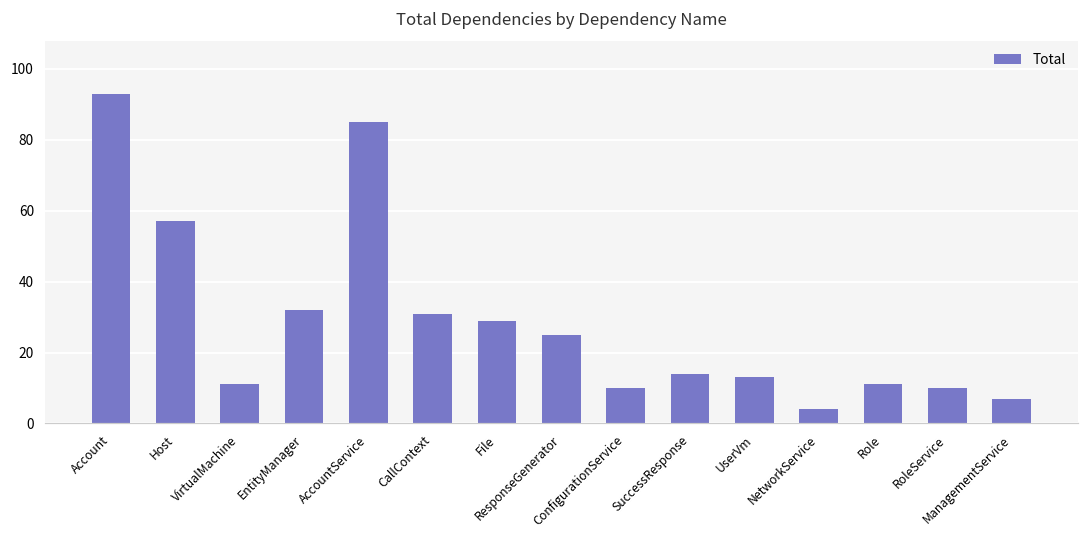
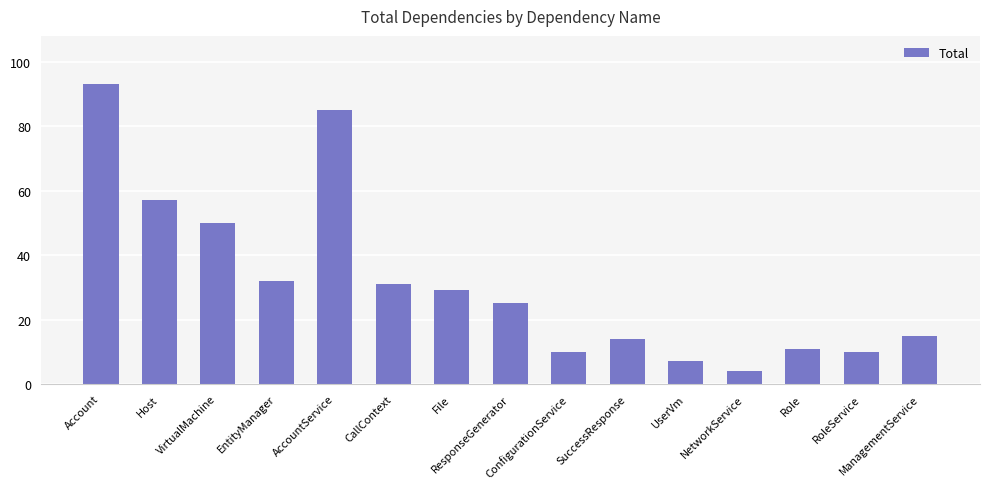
VirtualMachine: 11 -> 50
UserVm: 13 -> 7
ManagementService: 7 -> 15
